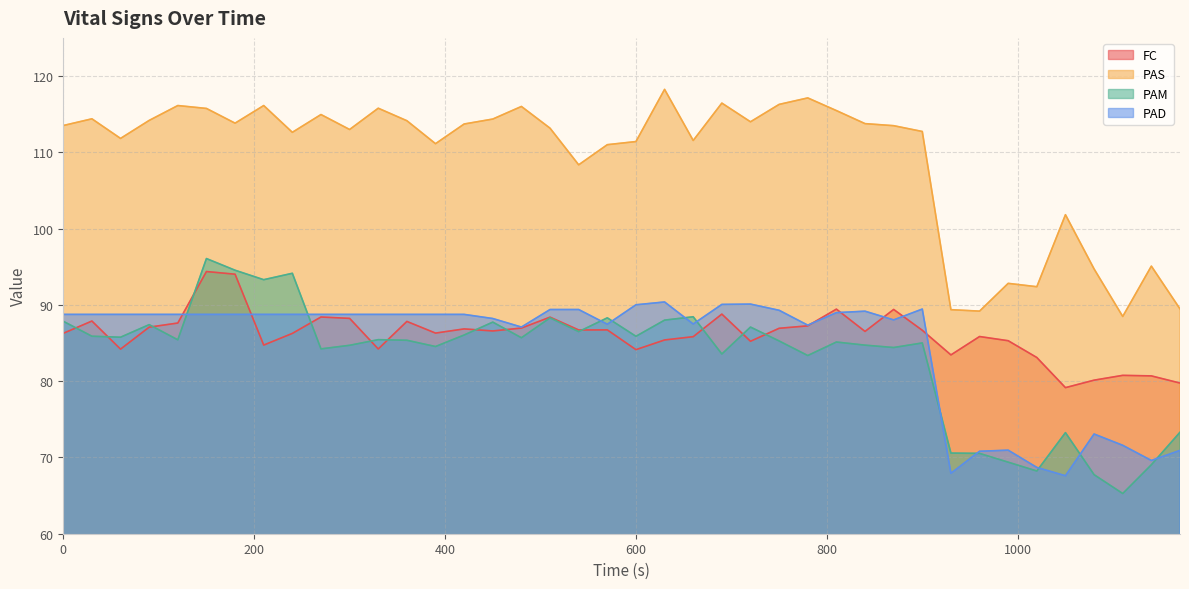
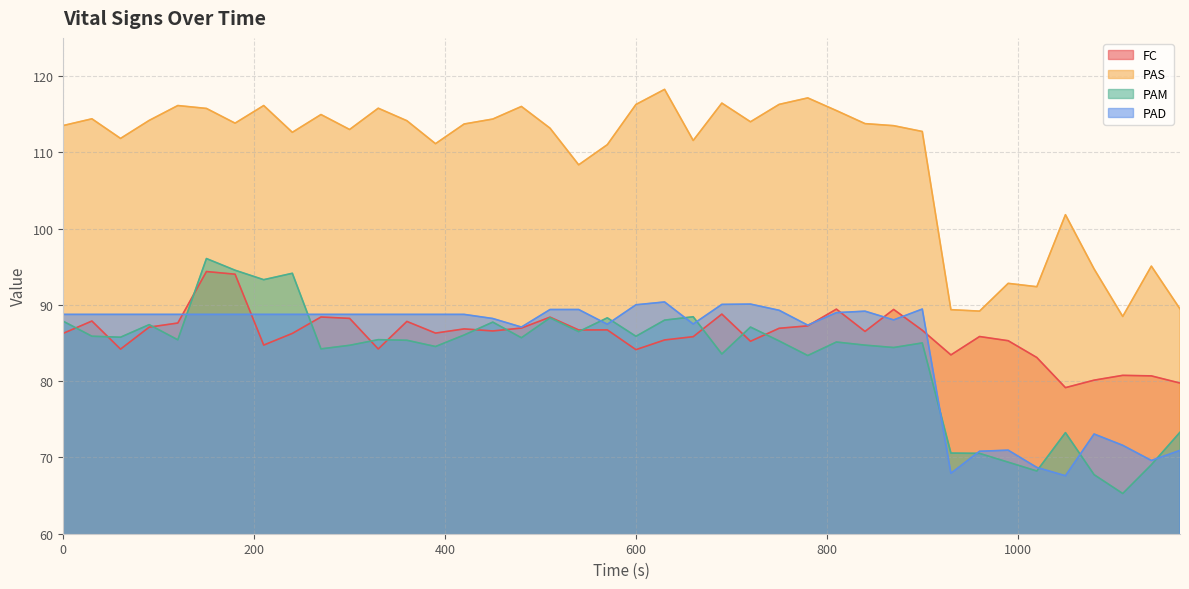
PAS, 600: 111 -> 116
